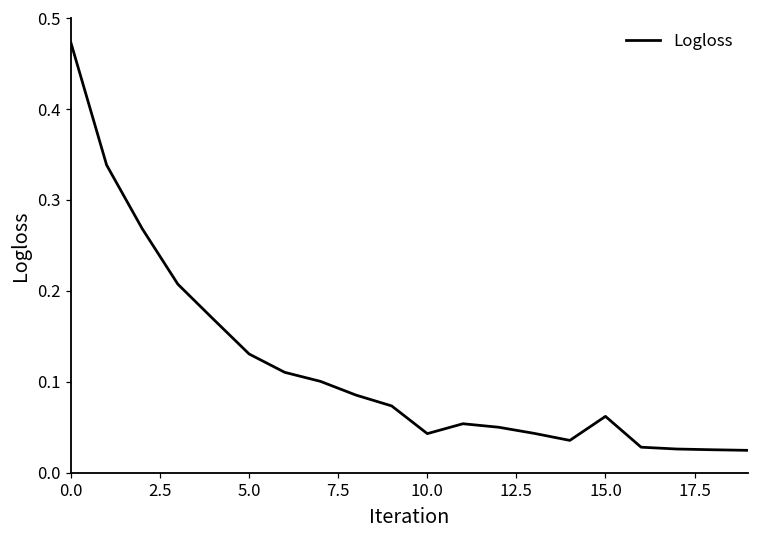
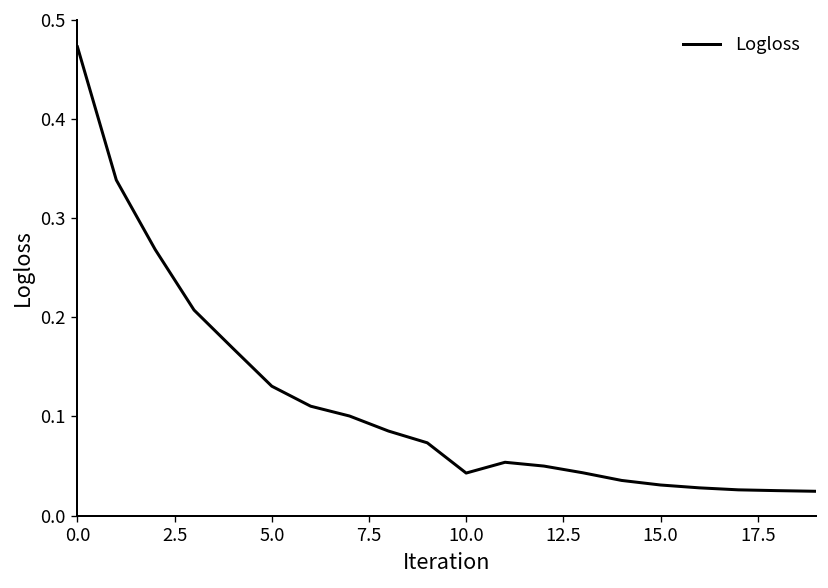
15.0: 0.06 -> 0.03
